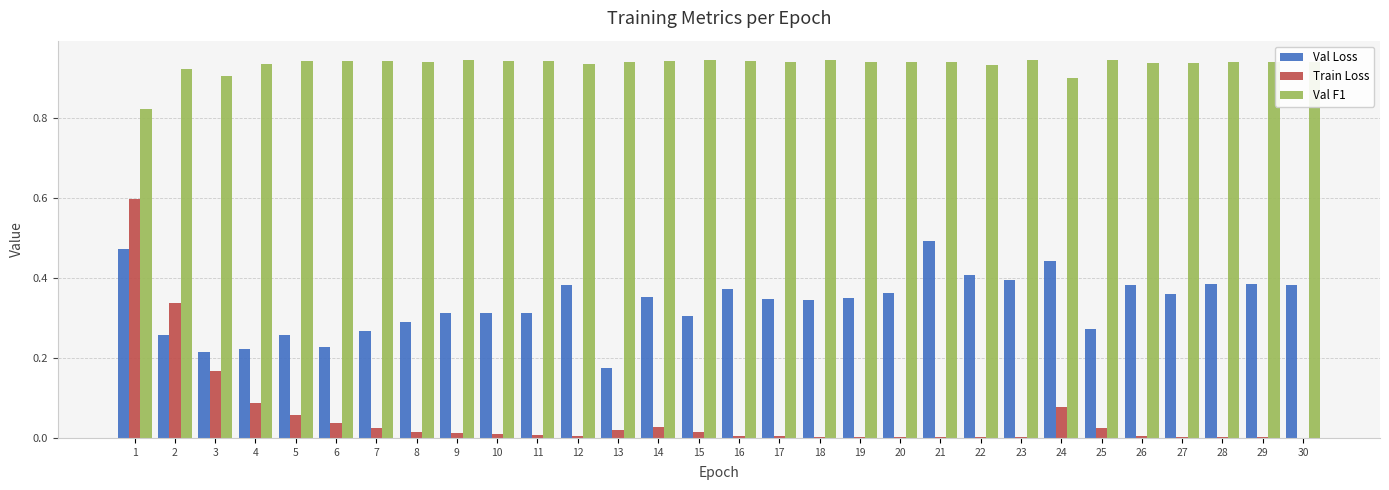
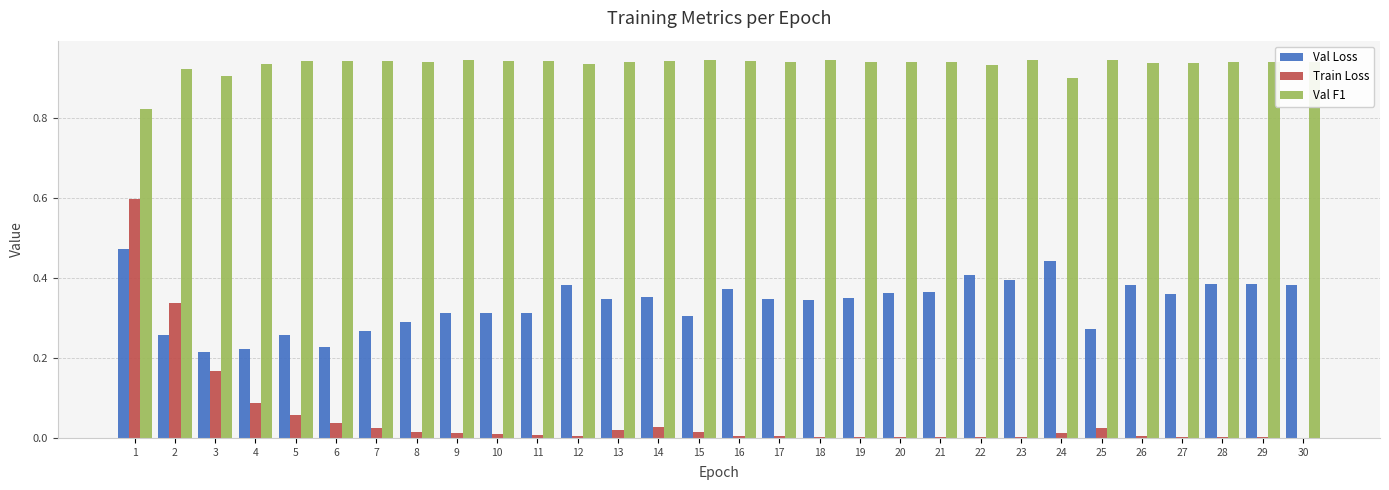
Val Loss, 13: 0.17 -> 0.35
Val Loss, 21: 0.49 -> 0.36
Train Loss, 24: 0.08 -> 0.01
